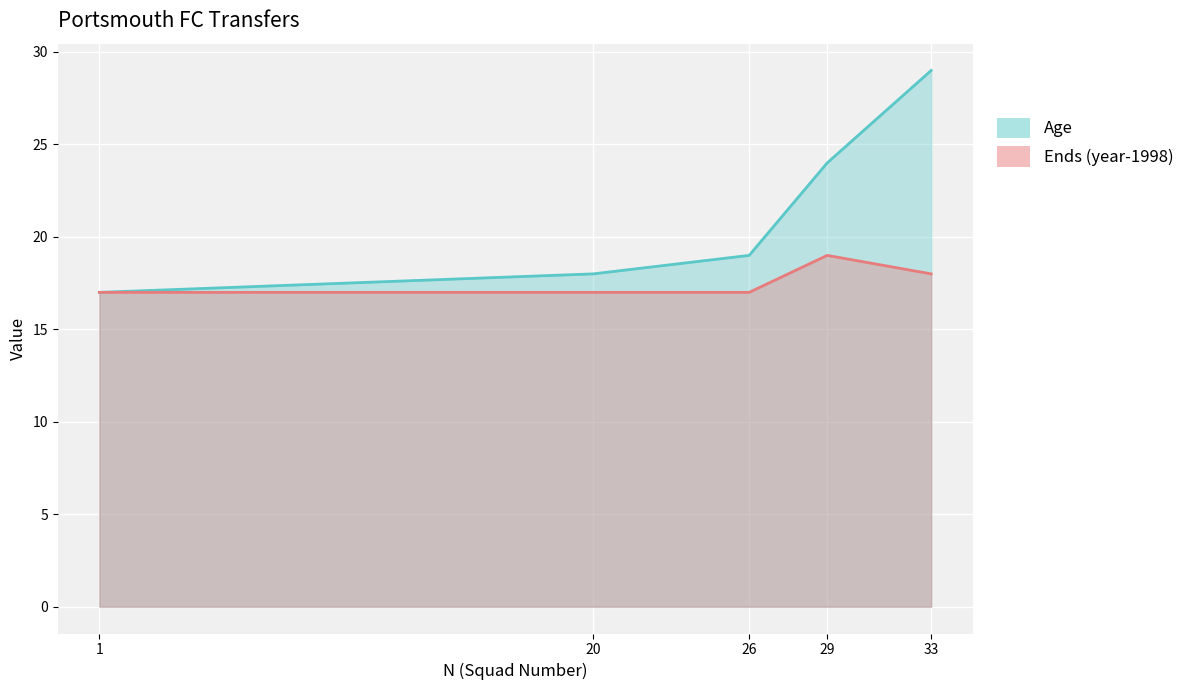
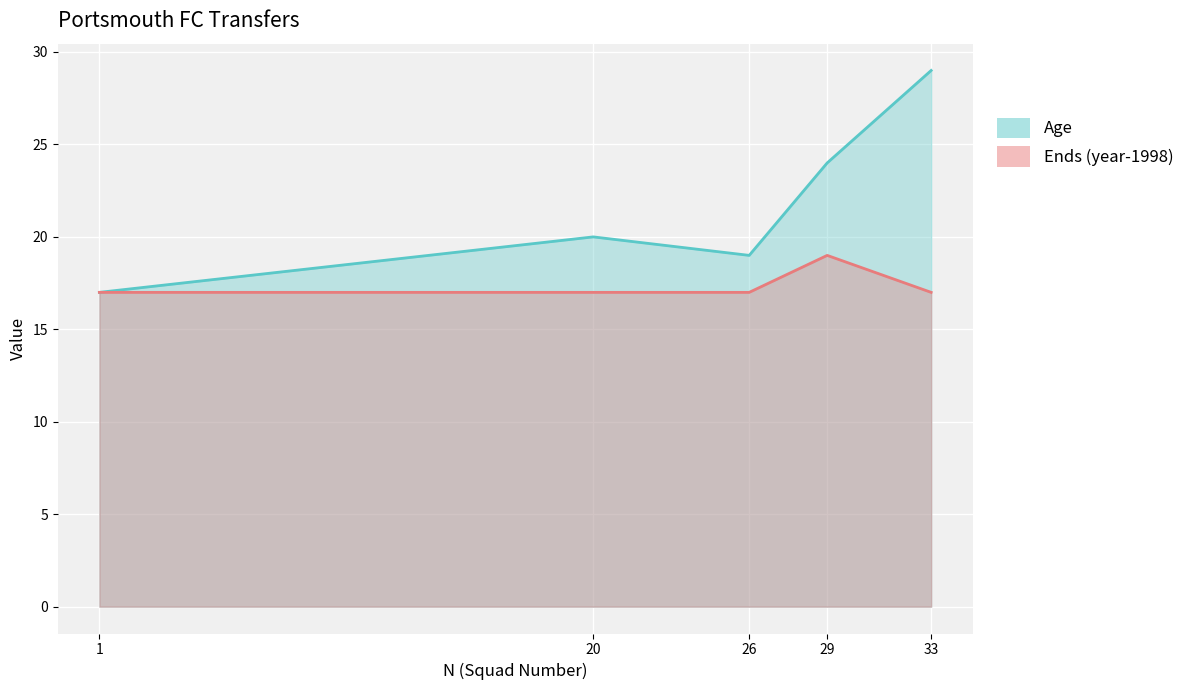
Age, 20: 18 -> 20
Ends (year-1998), 33: 18.0 -> 17.0
